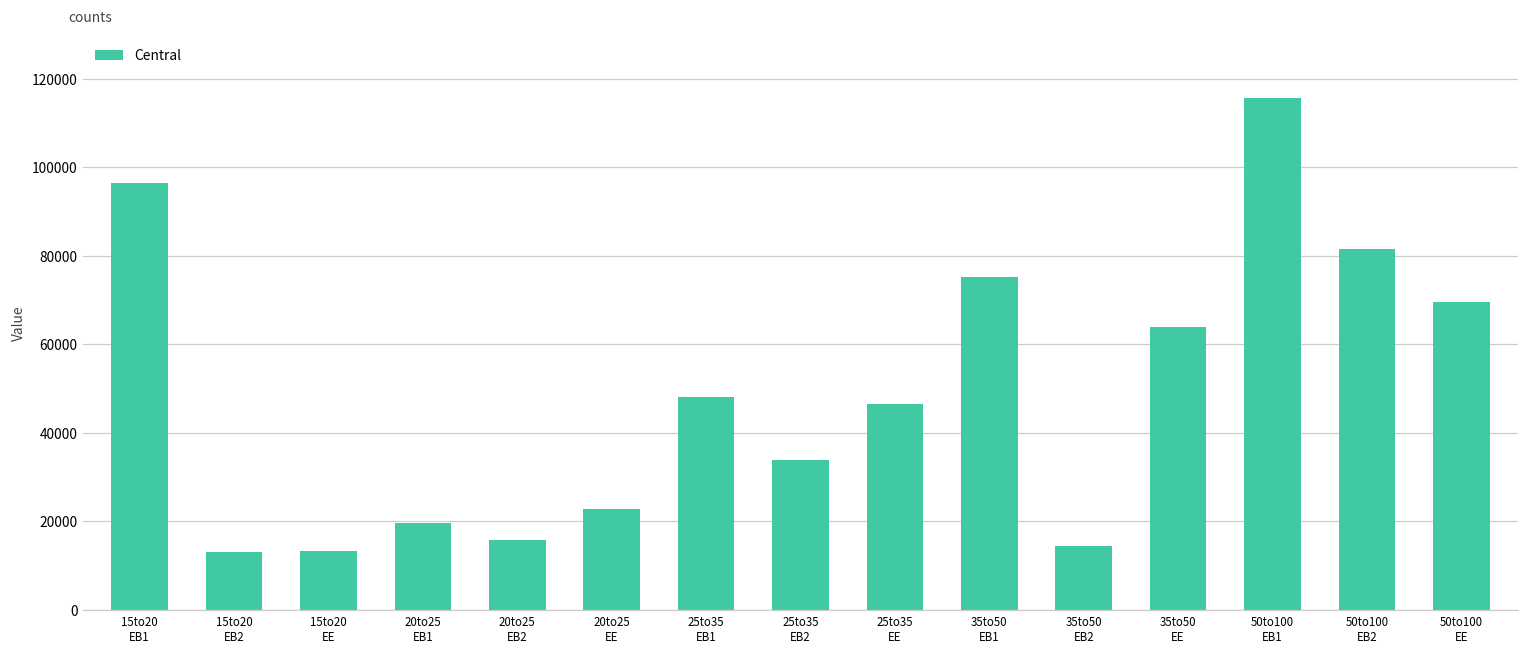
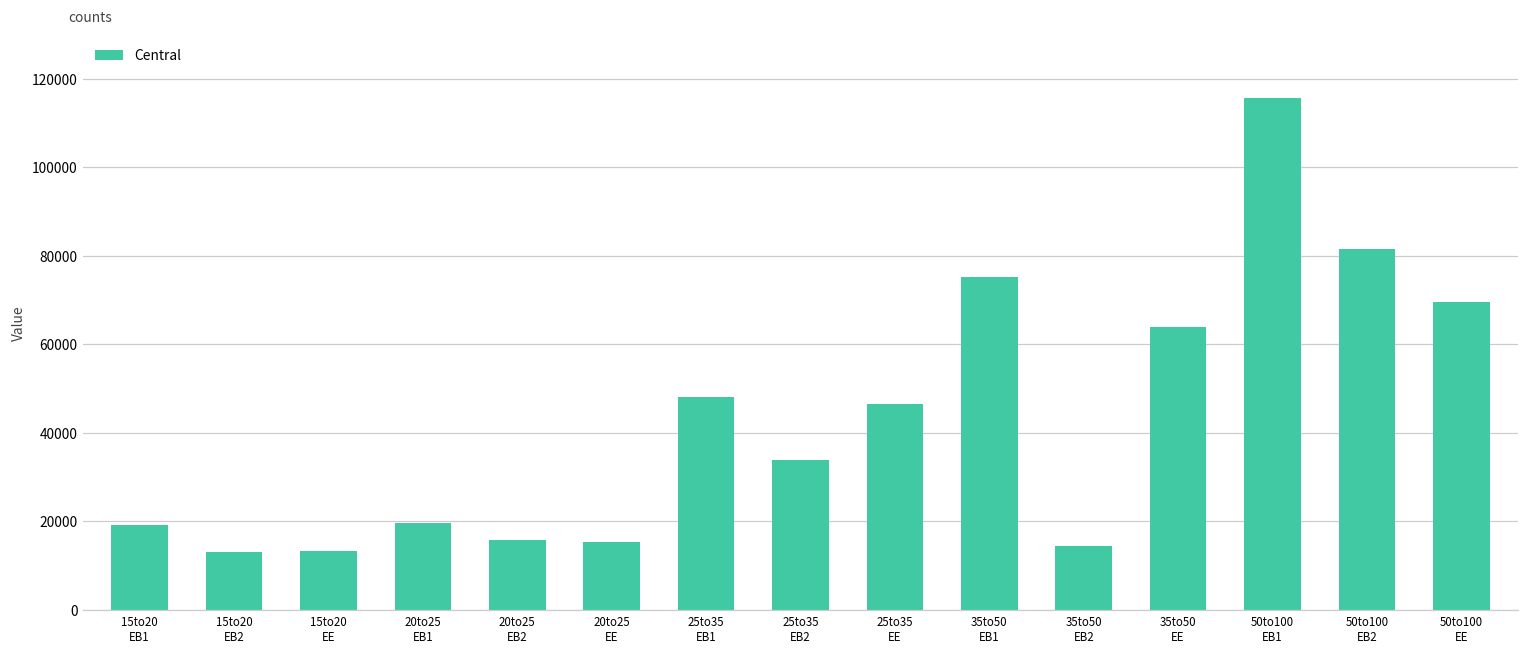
15to20 EB1: 97000 -> 19000
20to25 EE: 23000 -> 15000
